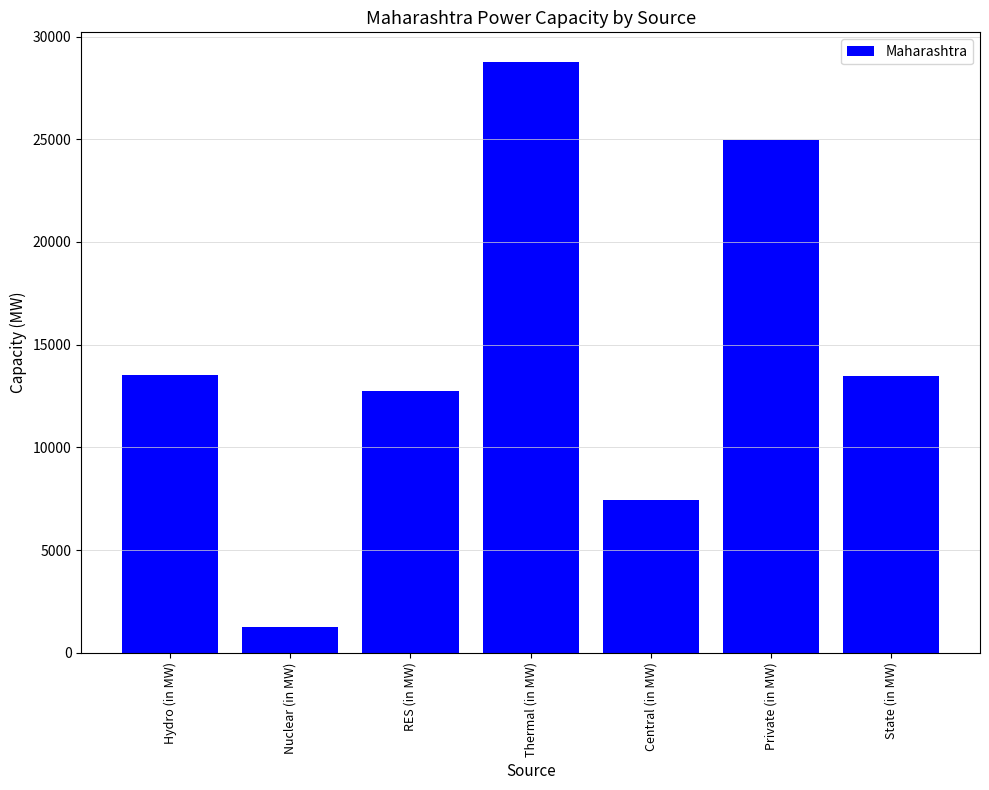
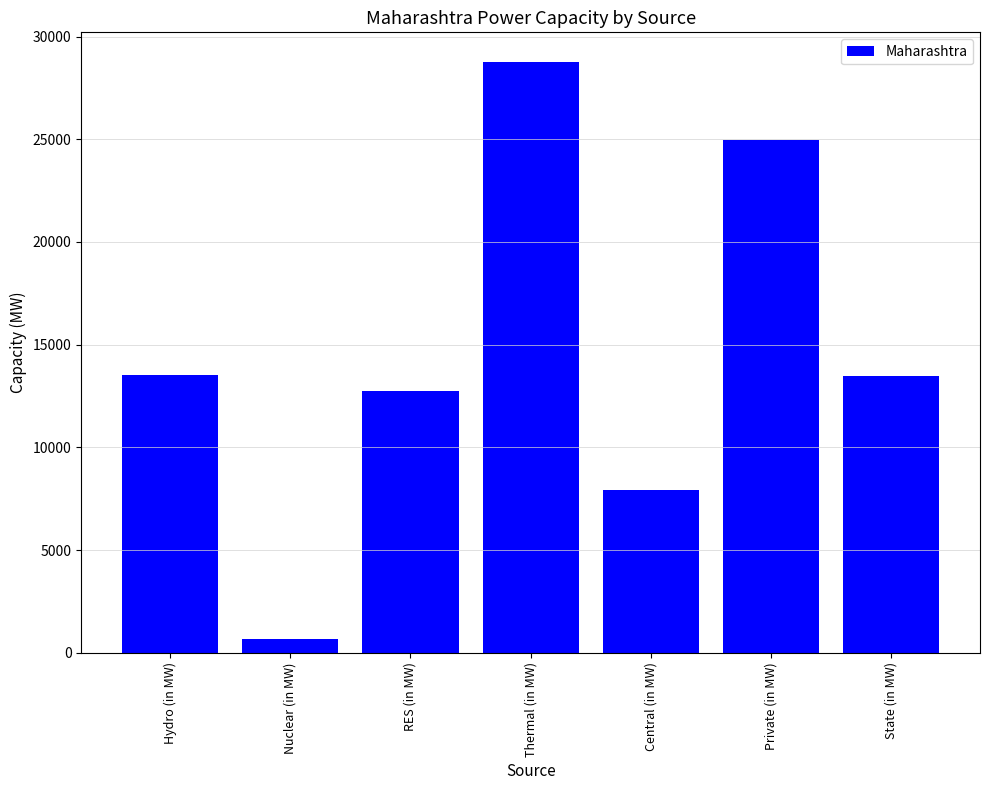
Nuclear (in MW): 1300 -> 700
Central (in MW): 7500 -> 7900
